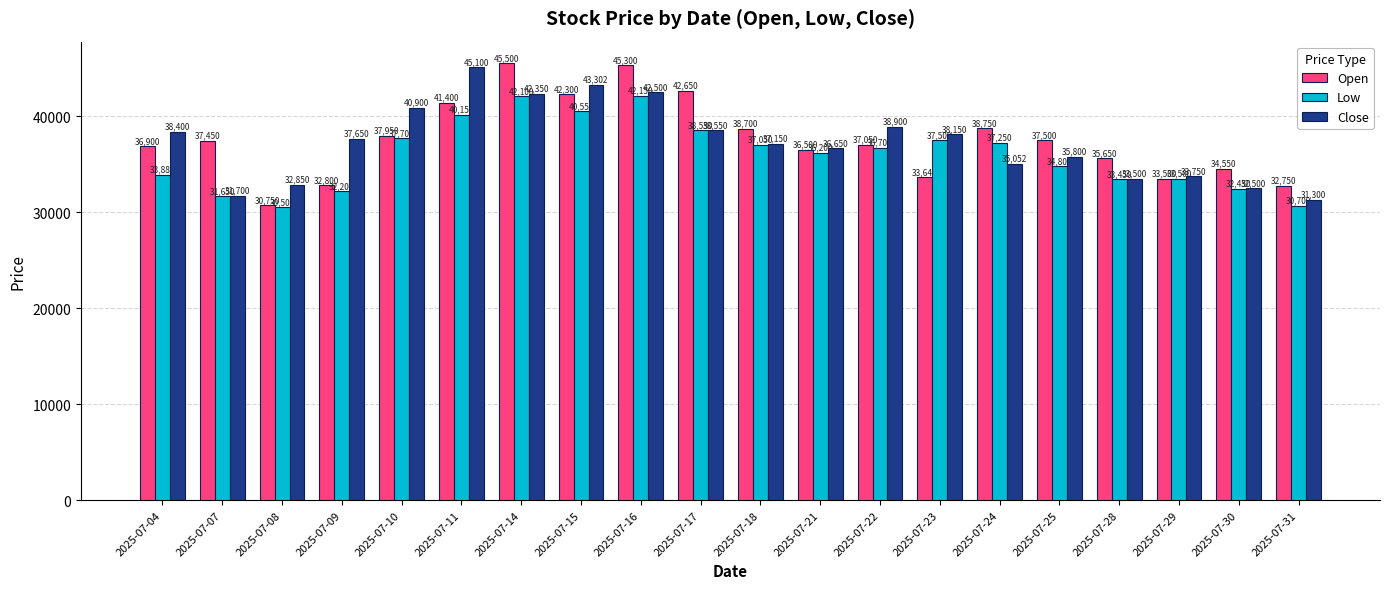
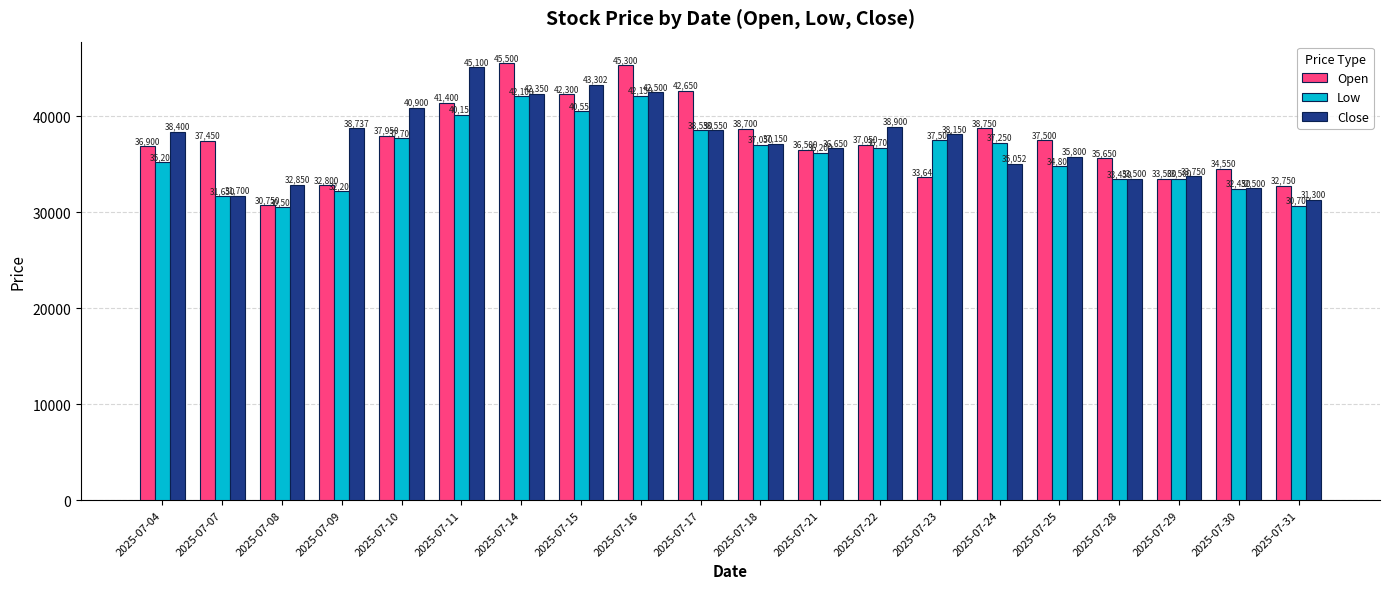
Low, 2025-07-04: 33,888 -> 35,200
Close, 2025-07-09: 37,650 -> 38,737
